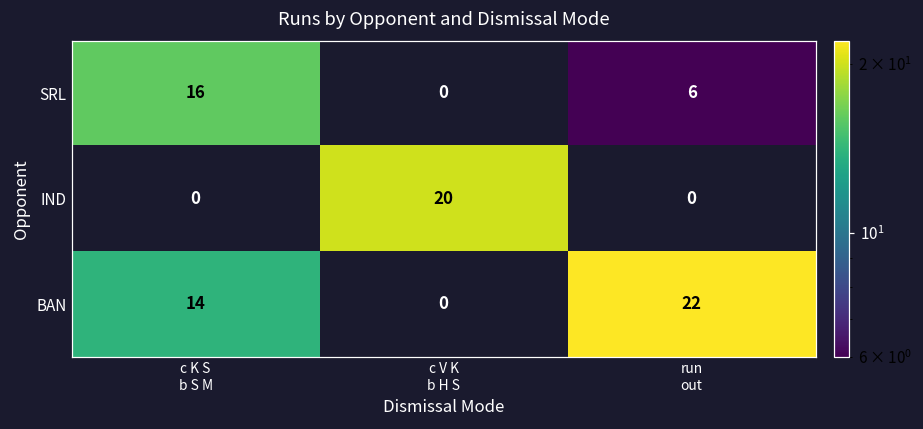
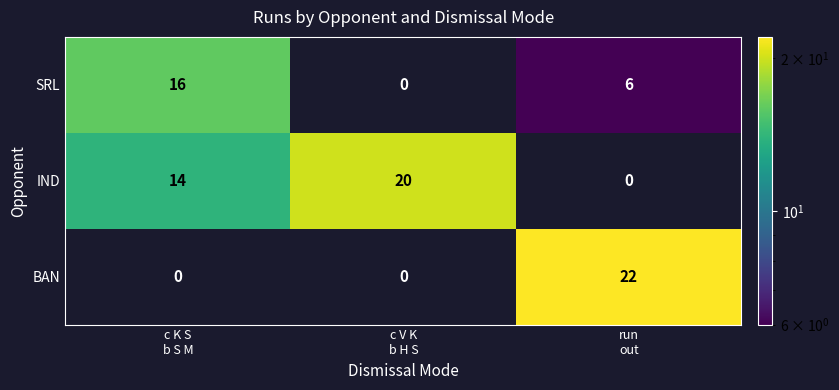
IND, c K S b S M: 0 -> 14
BAN, c K S b S M: 14 -> 0
